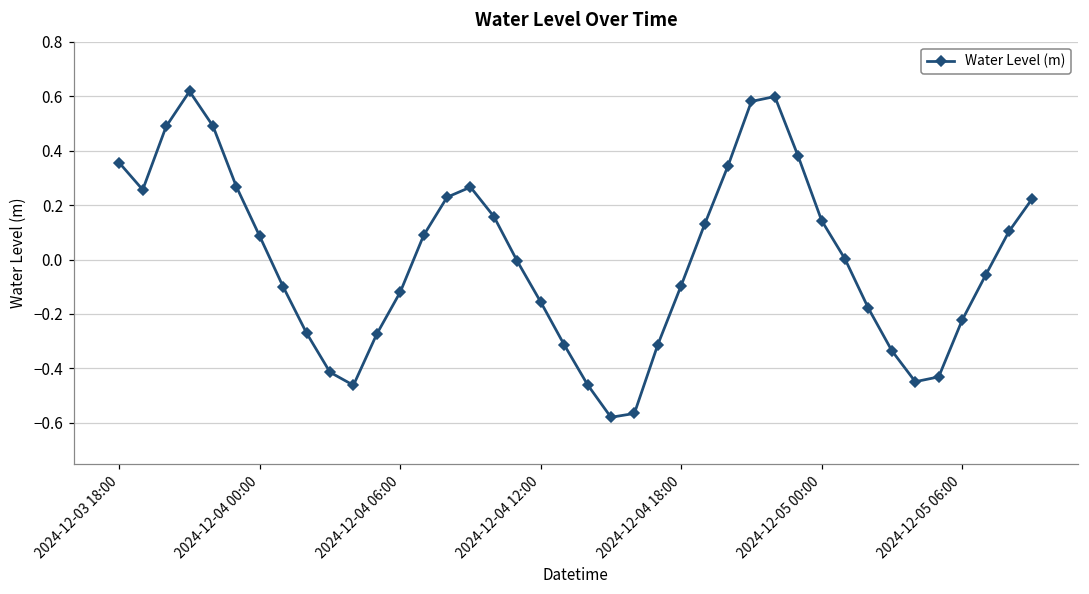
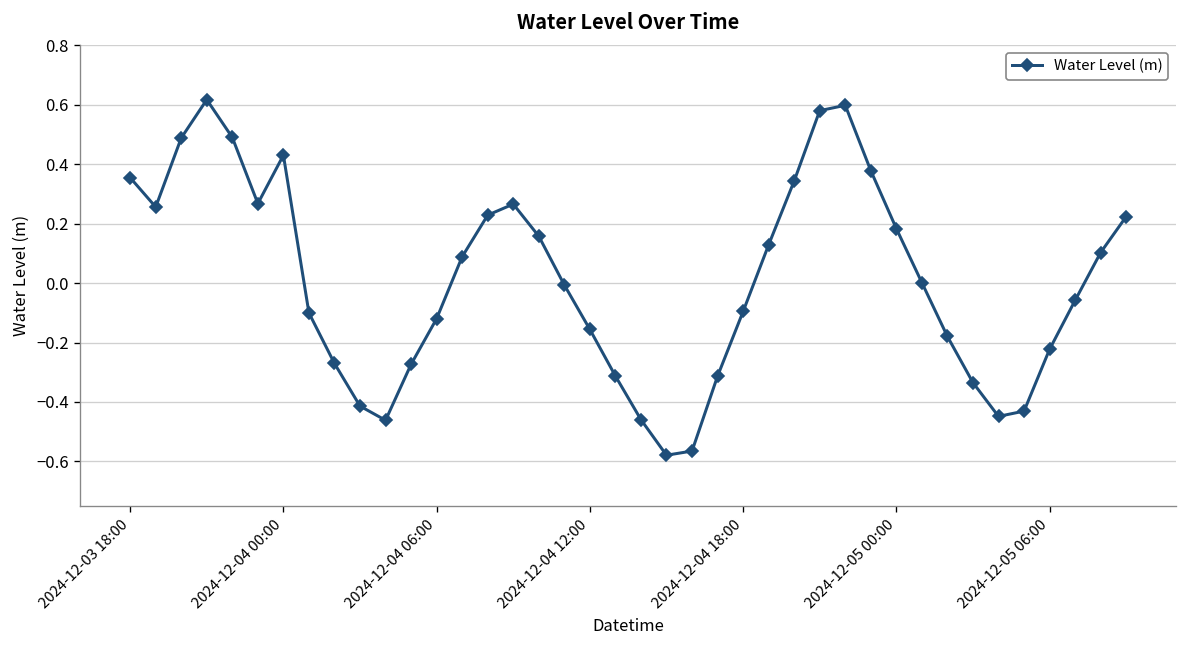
2024-12-04 00:00: 0.09 -> 0.43
2024-12-05 00:00: 0.14 -> 0.18
